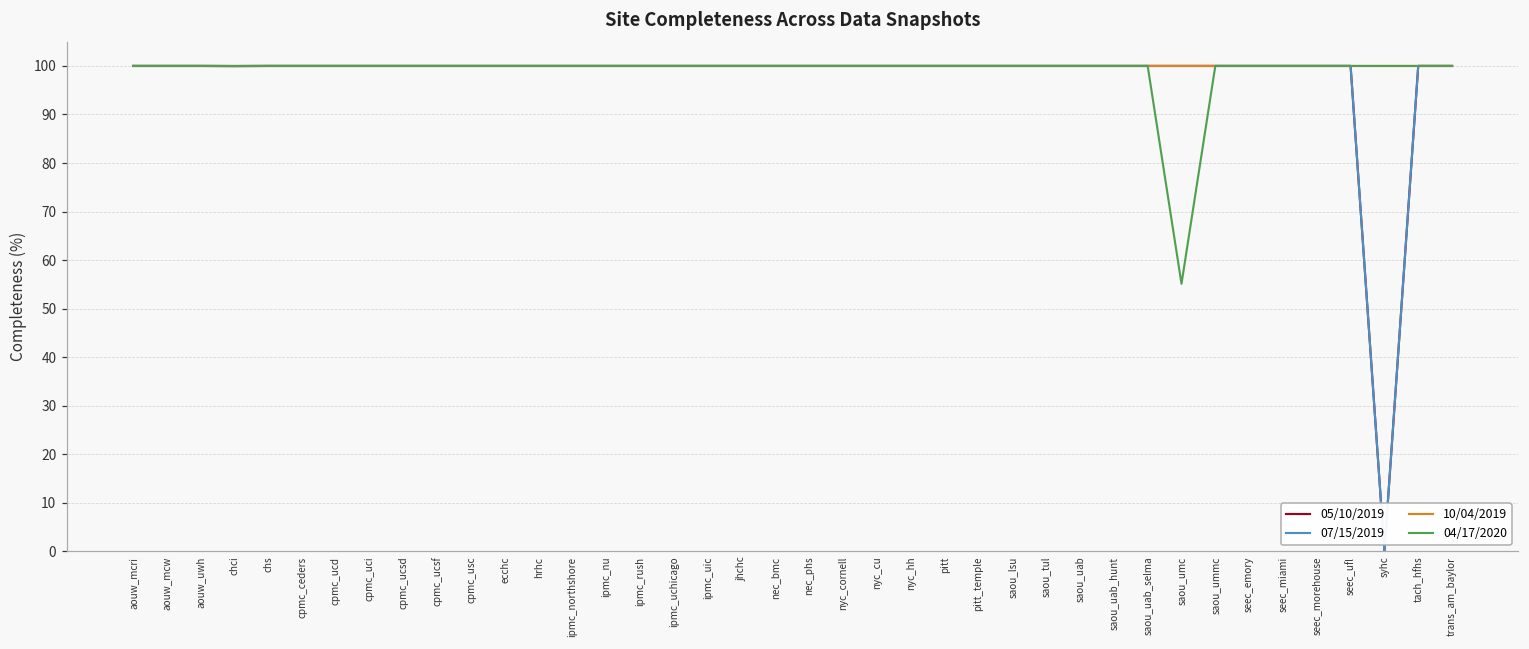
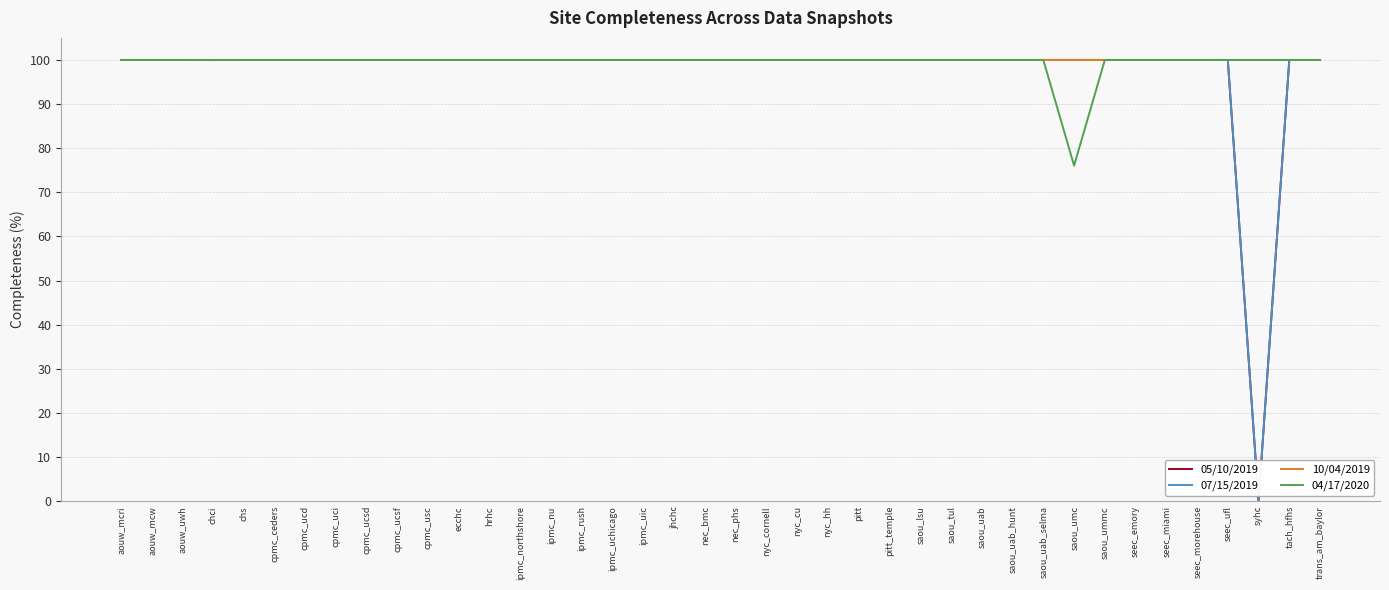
04/17/2020, saou_umc: 55 -> 76
